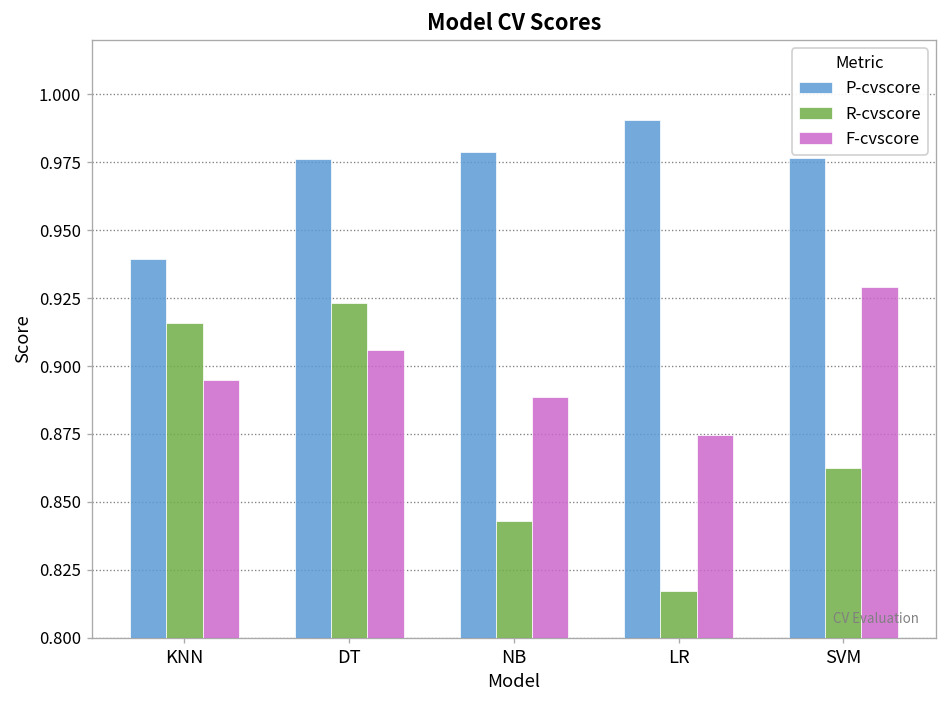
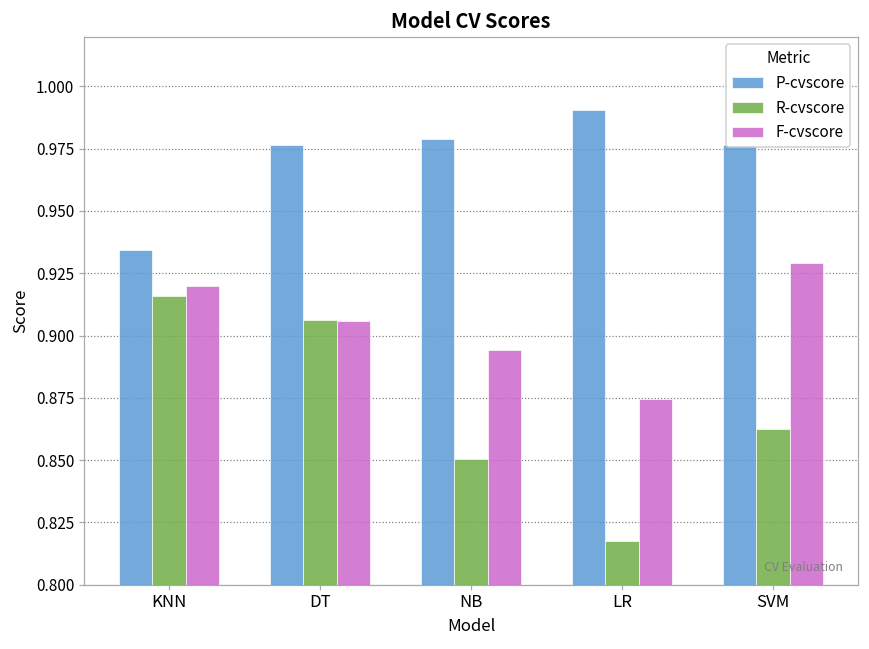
P-cvscore, KNN: 0.939 -> 0.934
F-cvscore, KNN: 0.895 -> 0.920
R-cvscore, DT: 0.923 -> 0.906
R-cvscore, NB: 0.843 -> 0.850
F-cvscore, NB: 0.888 -> 0.894
